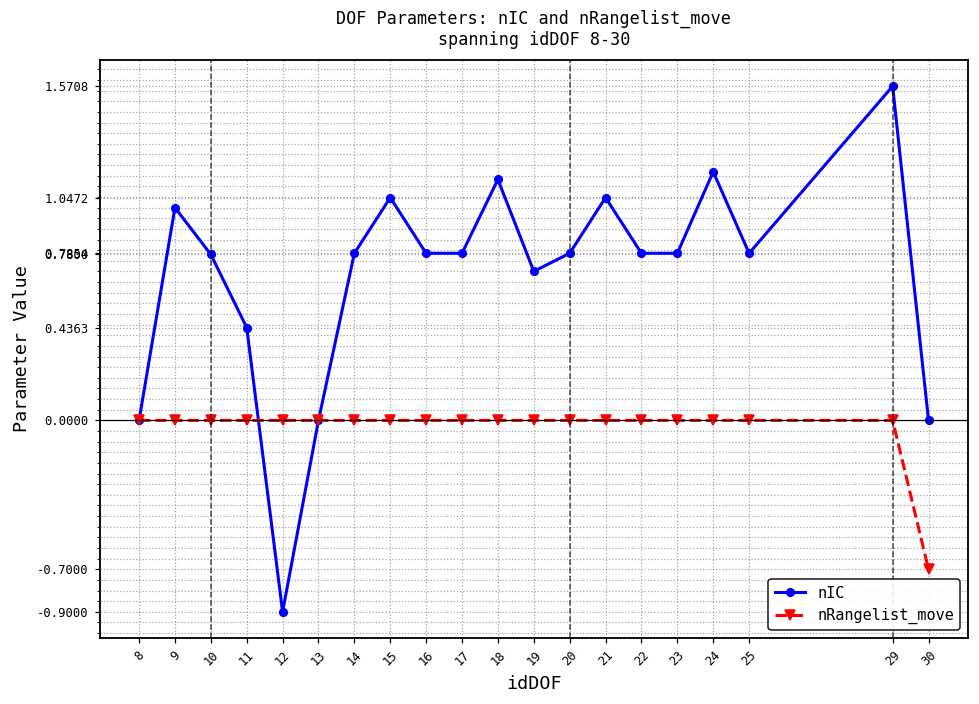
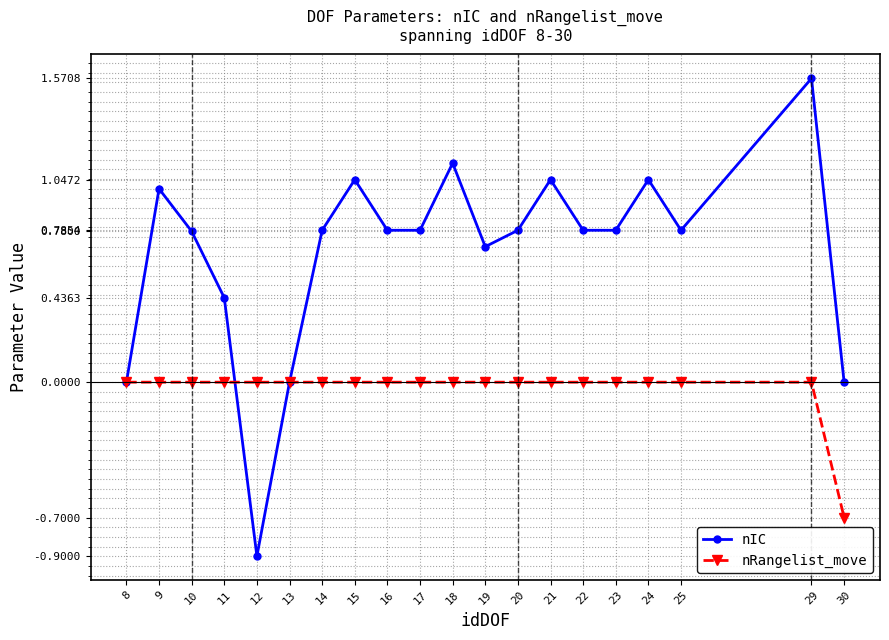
nIC, 24: 1.17 -> 1.05
